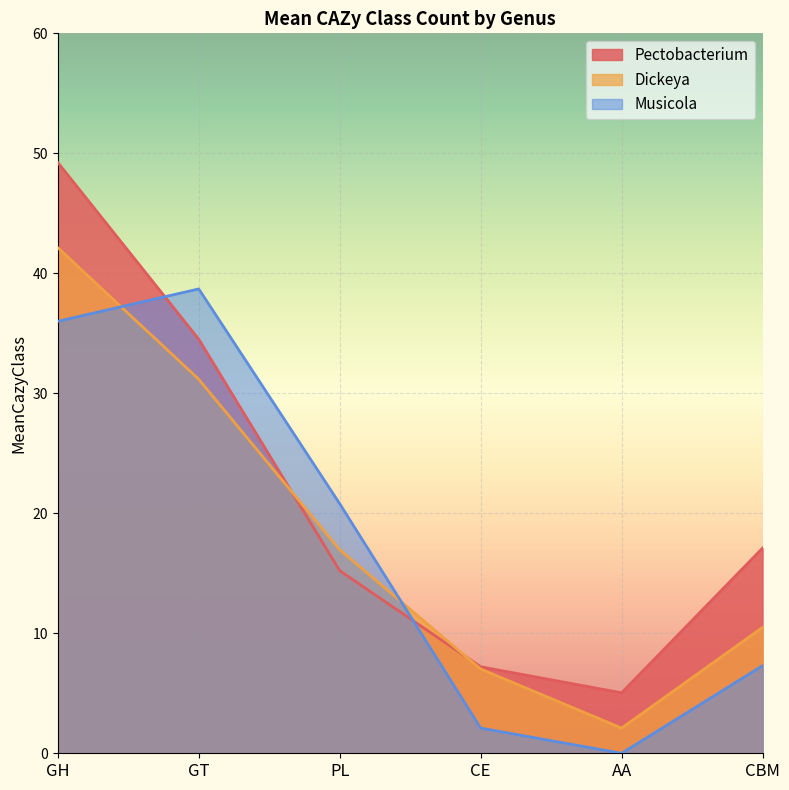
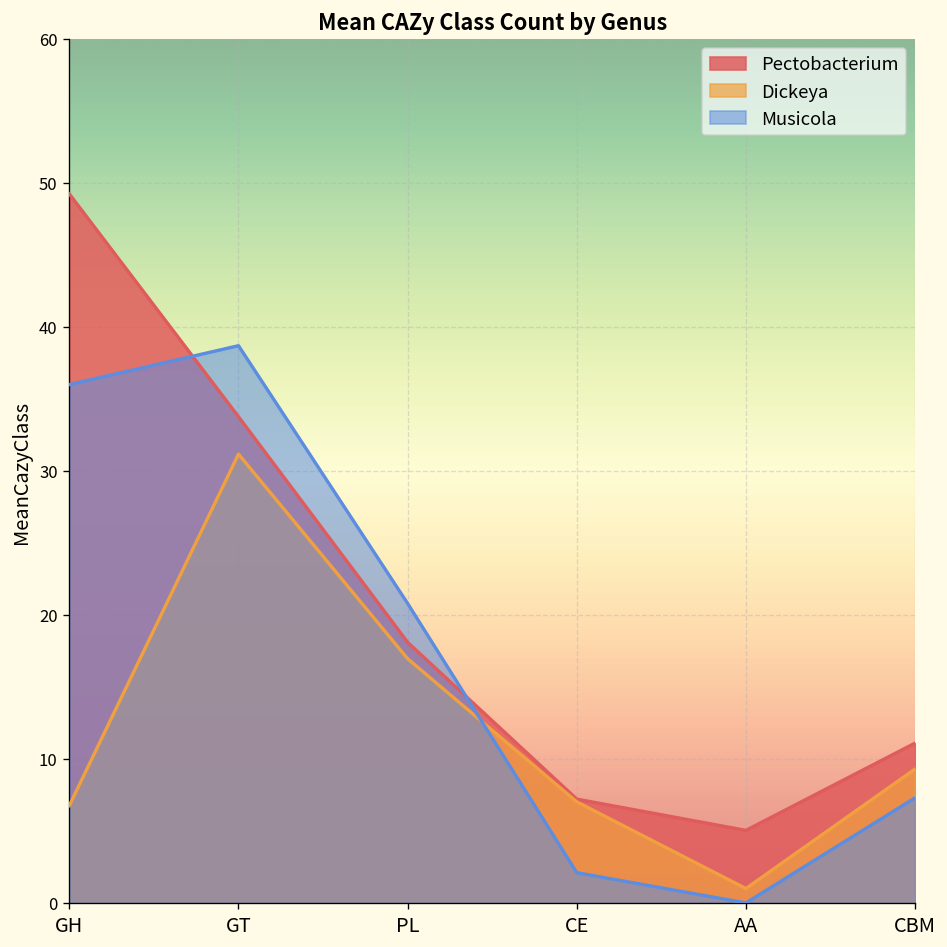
Dickeya, GH: 42.1 -> 6.8
Pectobacterium, GT: 34.5 -> 33.8
Pectobacterium, PL: 15.2 -> 18.1
Dickeya, AA: 2.1 -> 1.0
Pectobacterium, CBM: 17.1 -> 11.1
Dickeya, CBM: 10.5 -> 9.3
